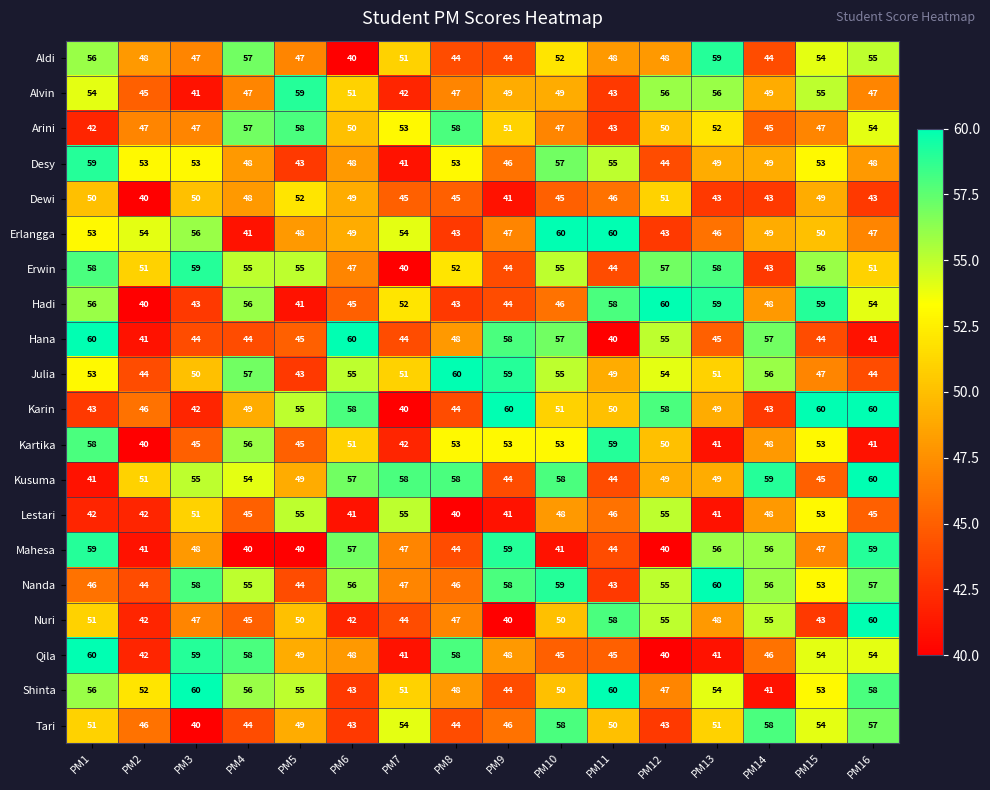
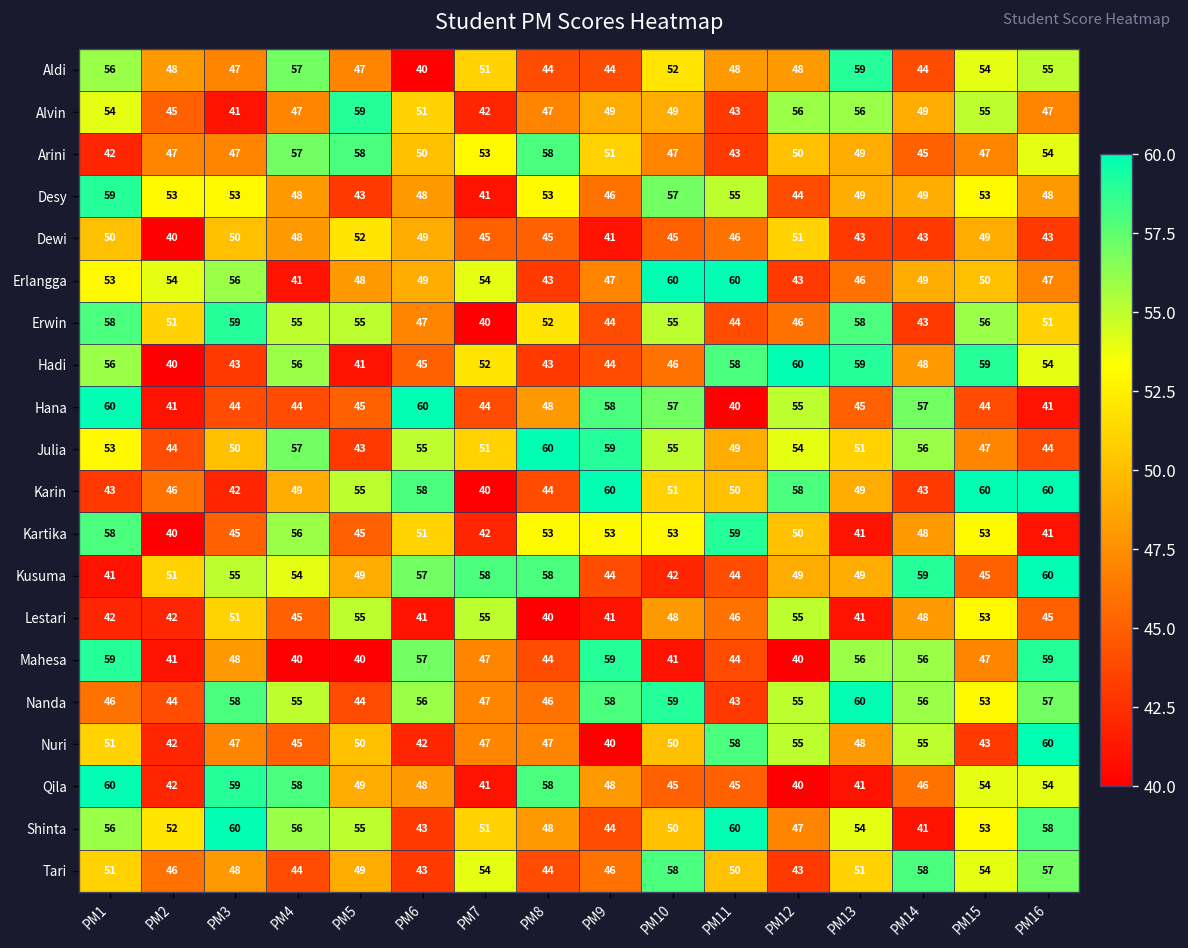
Arini, PM13: 52 -> 49
Erwin, PM12: 57 -> 46
Kusuma, PM10: 58 -> 42
Nuri, PM7: 44 -> 47
Tari, PM3: 40 -> 48
